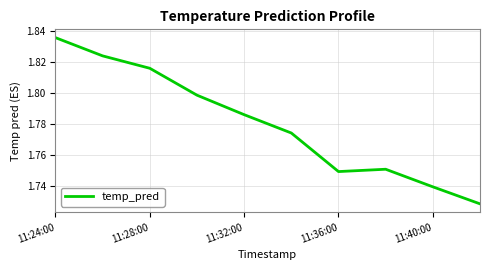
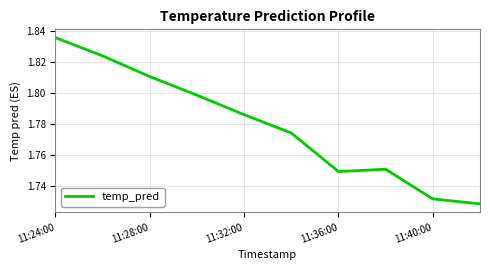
11:28:00: 1.816 -> 1.810
11:40:00: 1.739 -> 1.732
